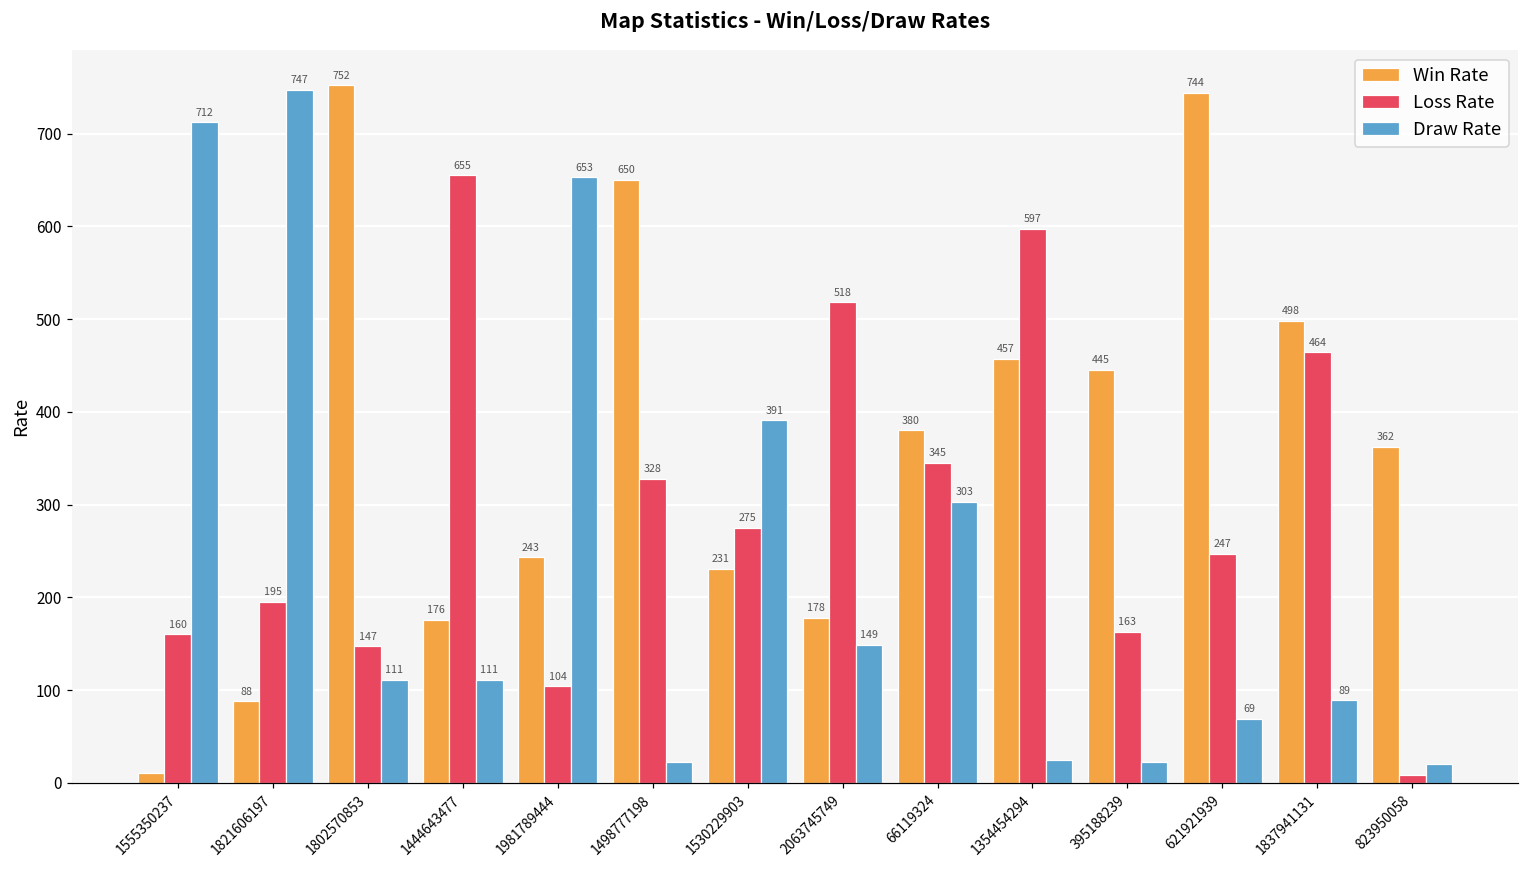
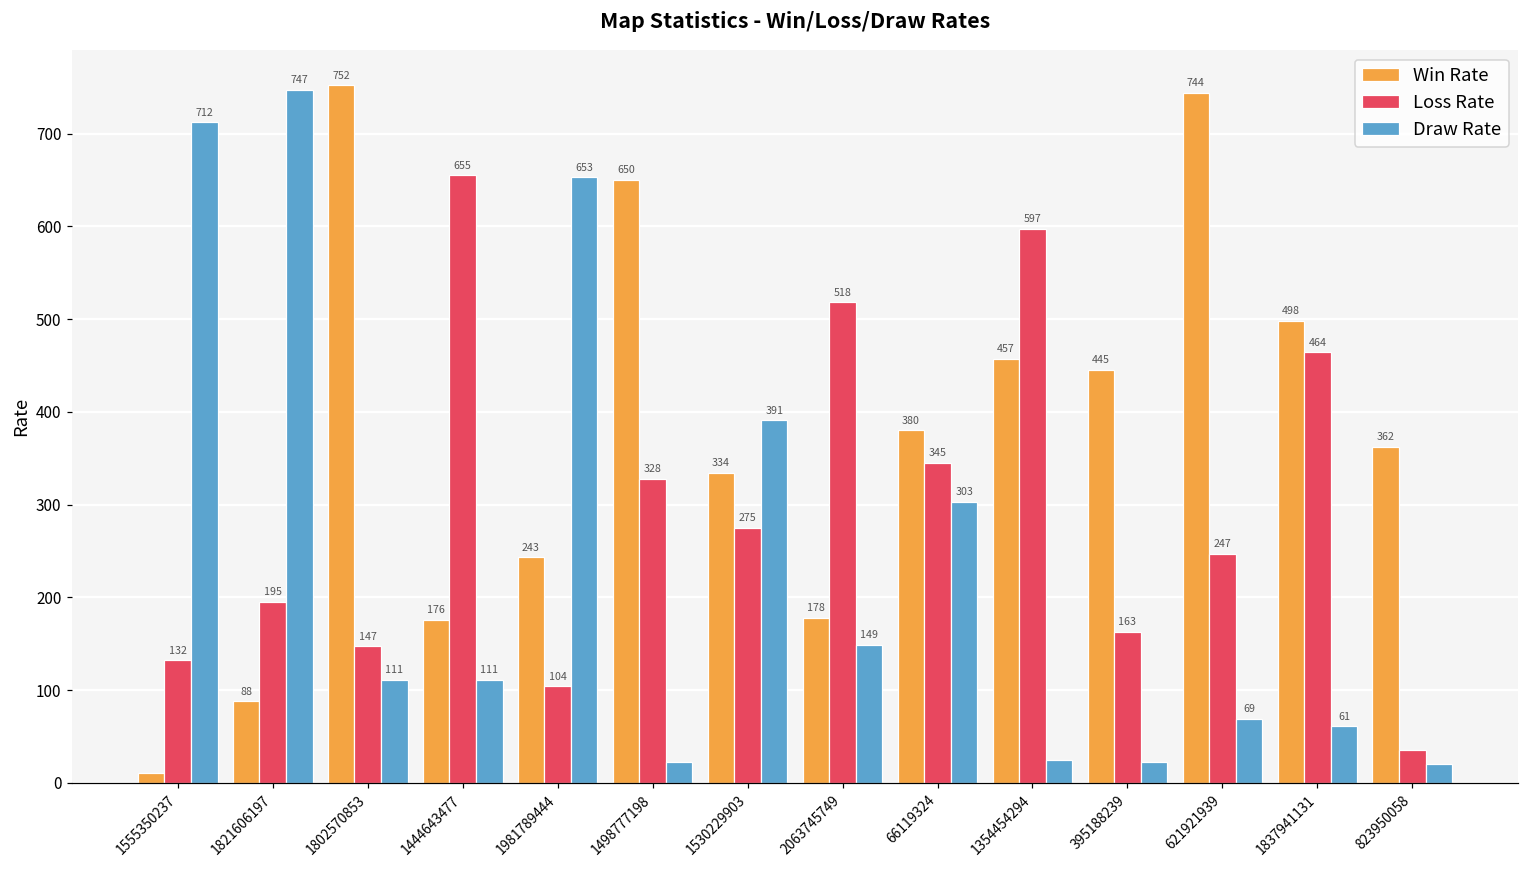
Loss Rate, 1555350237: 160 -> 132
Win Rate, 1530229903: 231 -> 334
Draw Rate, 1837941131: 89 -> 61
Loss Rate, 823950058: 10 -> 40
